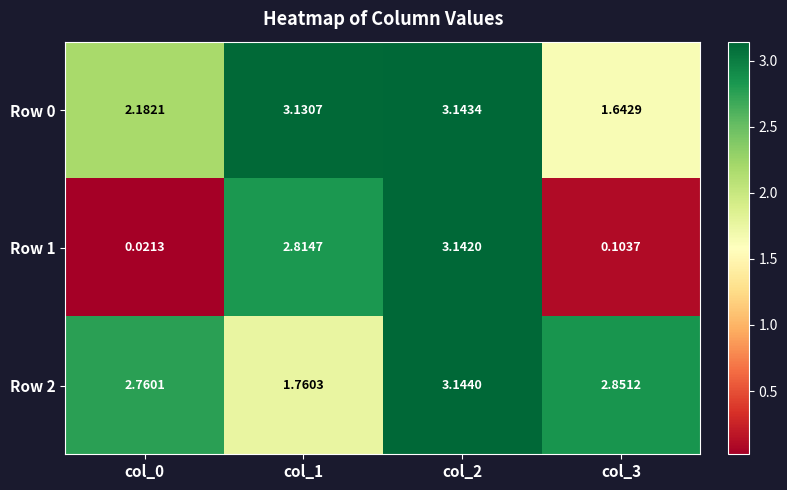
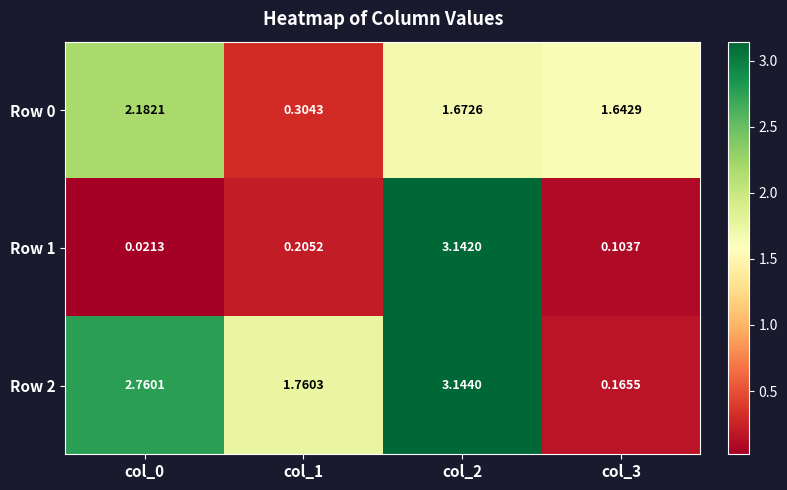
Row 0, col_1: 3.1307 -> 0.3043
Row 0, col_2: 3.1434 -> 1.6726
Row 1, col_1: 2.8147 -> 0.2052
Row 2, col_3: 2.8512 -> 0.1655
